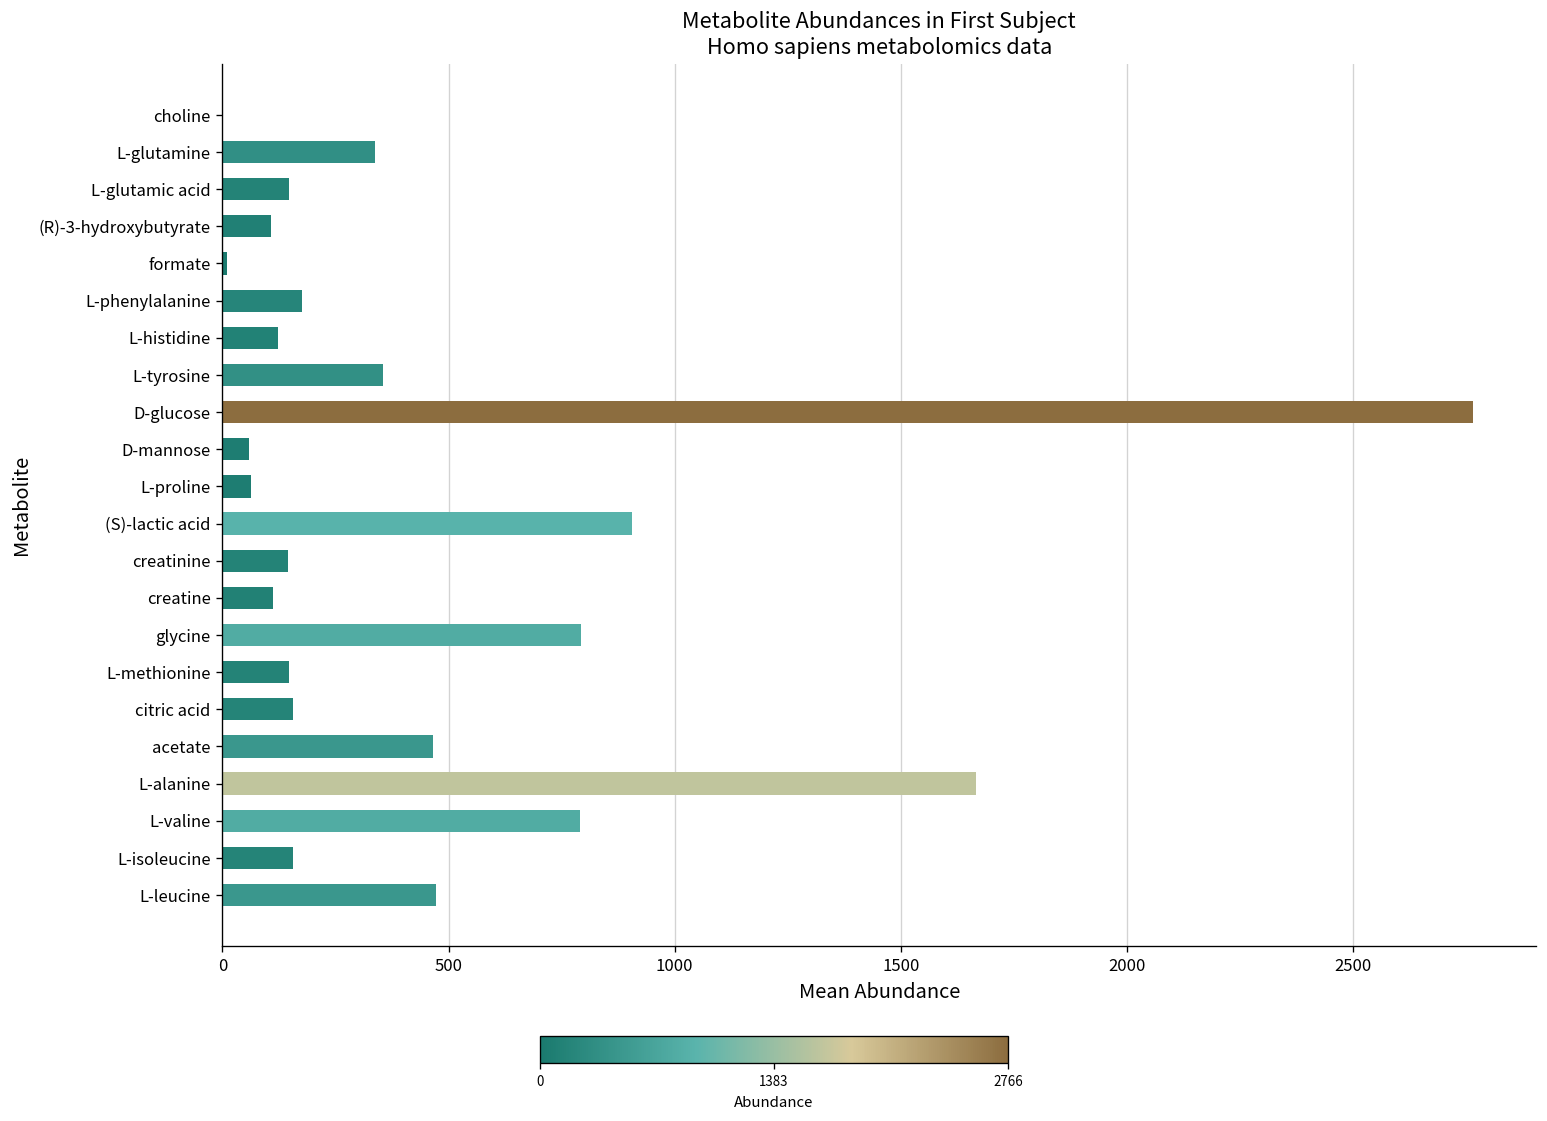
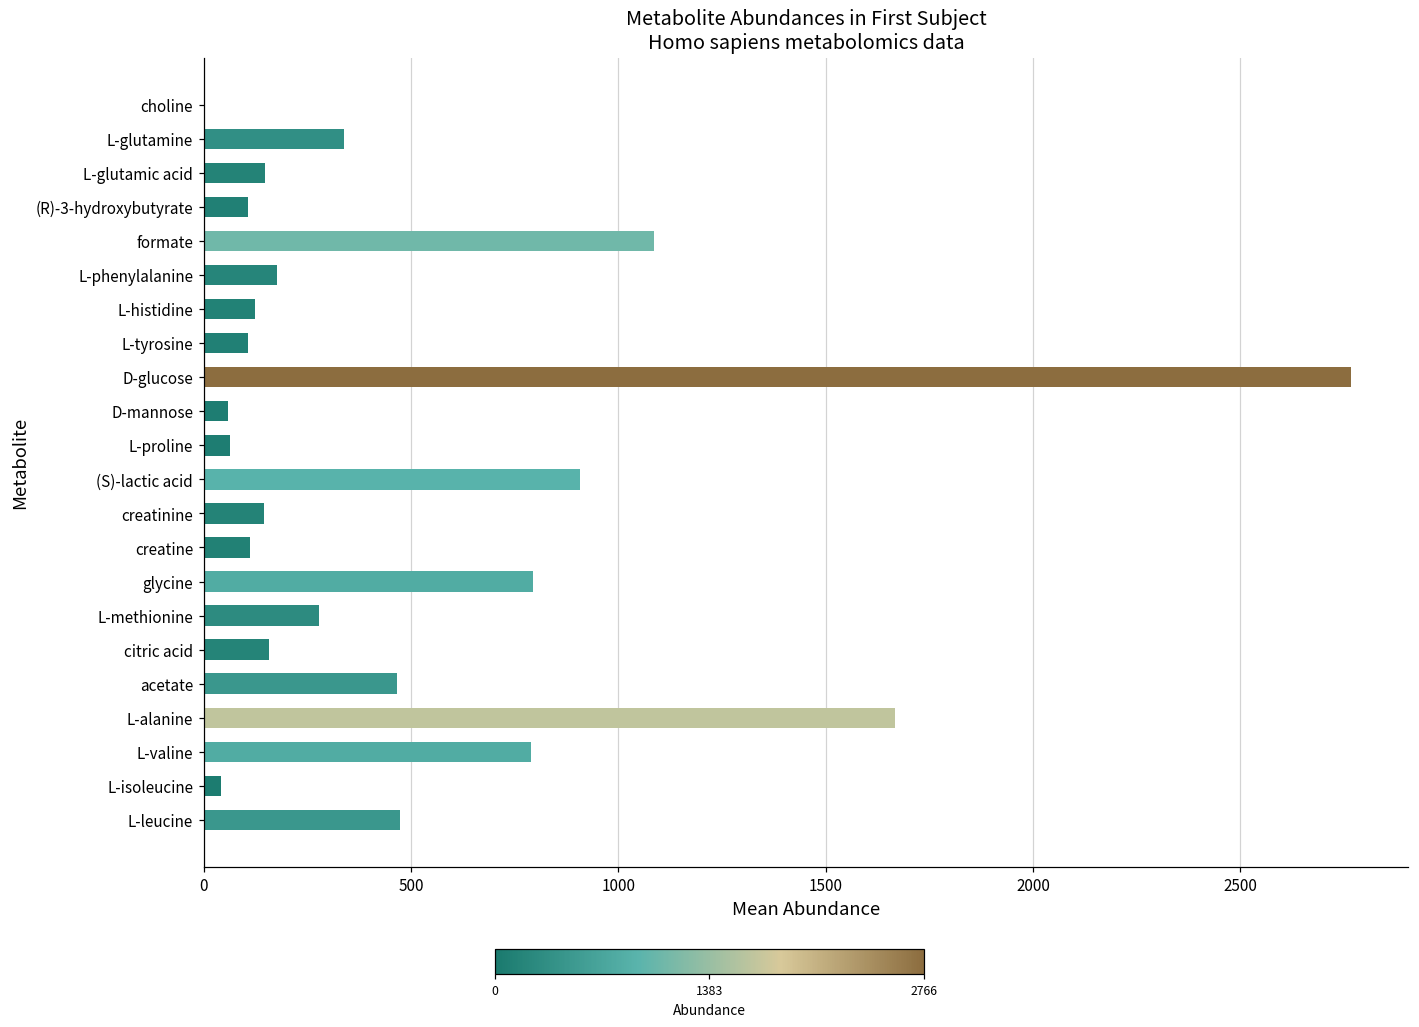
formate: 10 -> 1090
L-tyrosine: 360 -> 110
L-methionine: 150 -> 280
L-isoleucine: 160 -> 40
